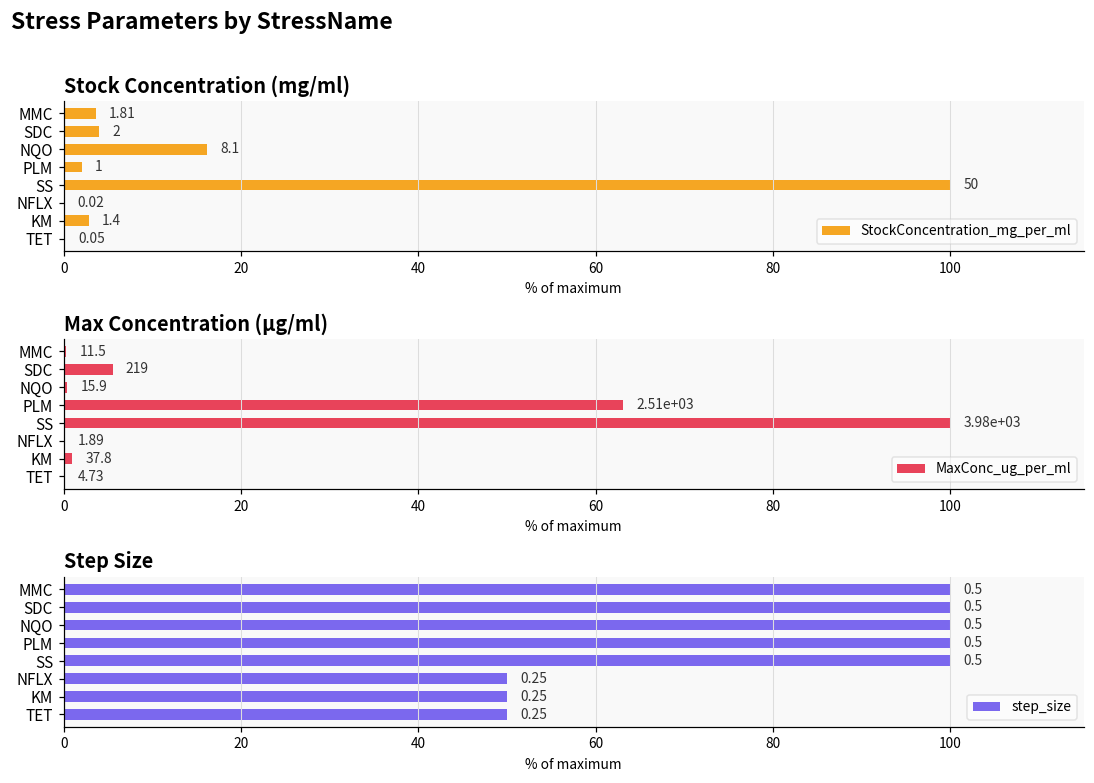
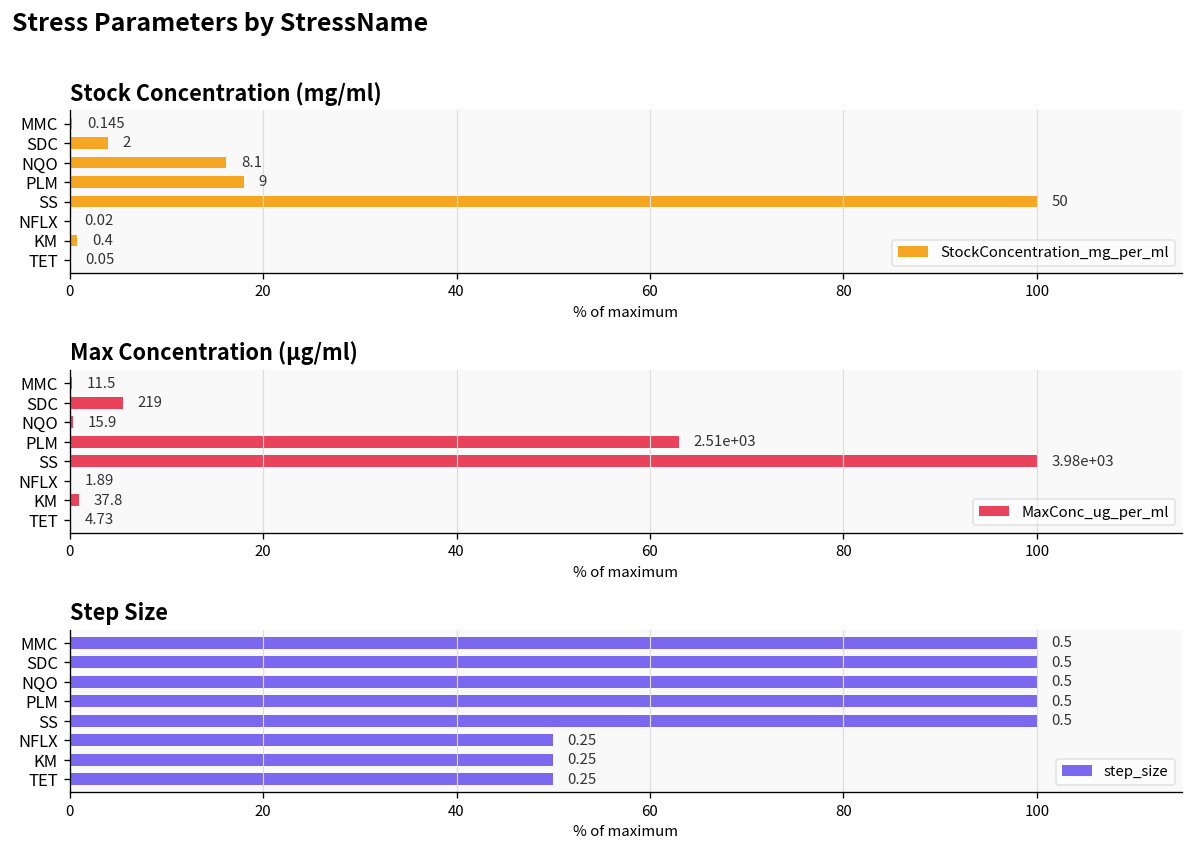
Stock Concentration (mg/ml), MMC: 1.81 -> 0.145
Stock Concentration (mg/ml), PLM: 1 -> 9
Stock Concentration (mg/ml), KM: 1.4 -> 0.4
